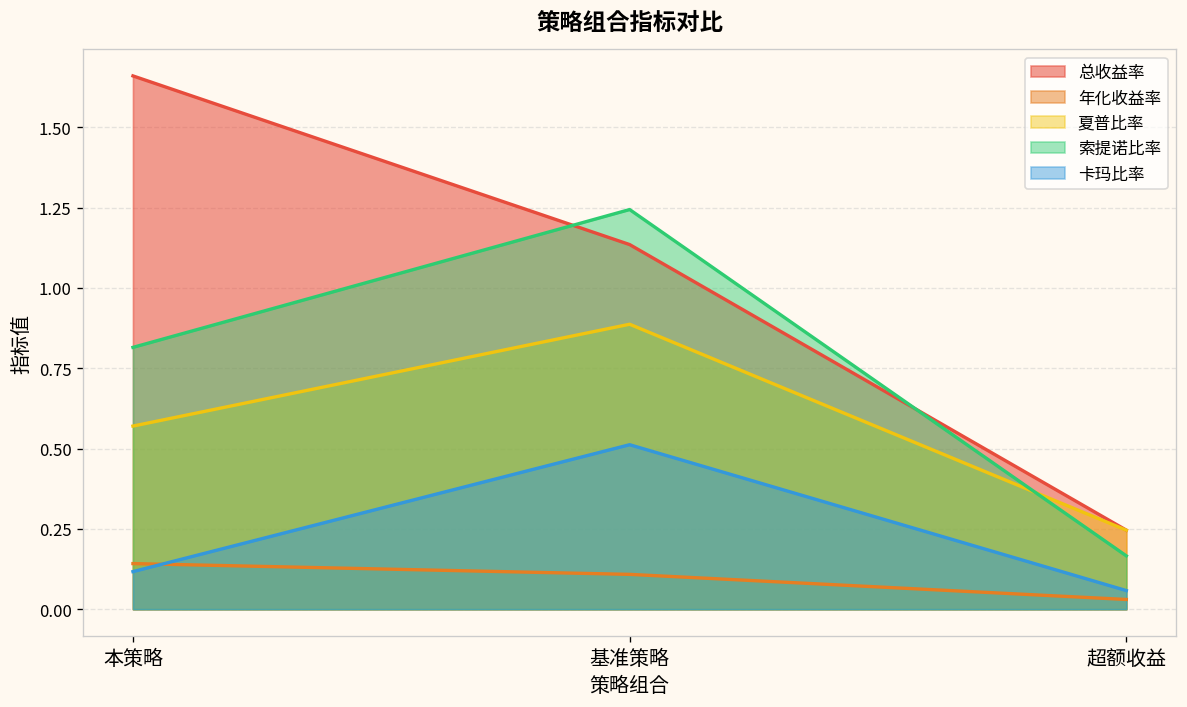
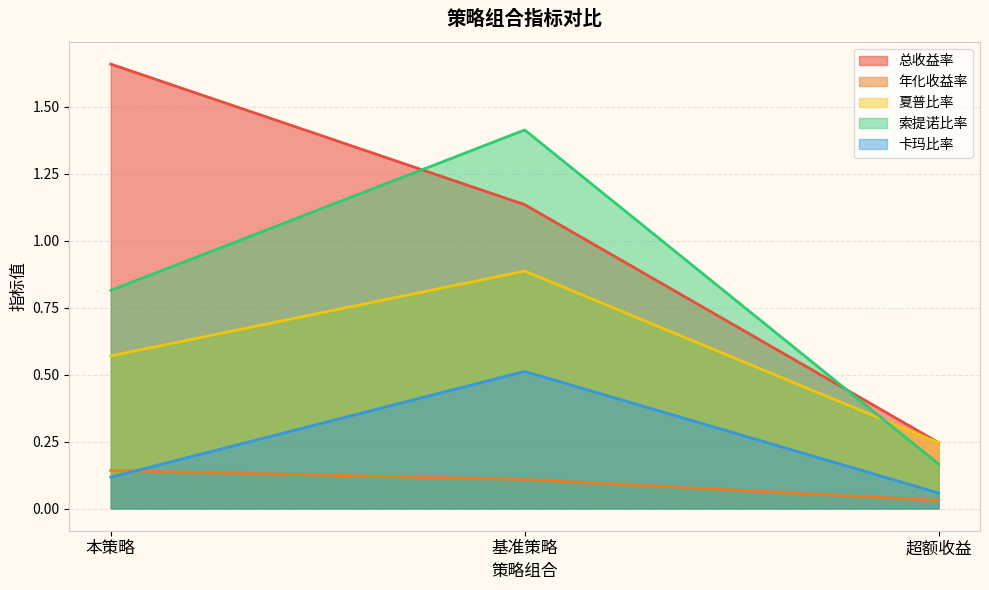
索提诺比率, 基准策略: 1.24 -> 1.41
